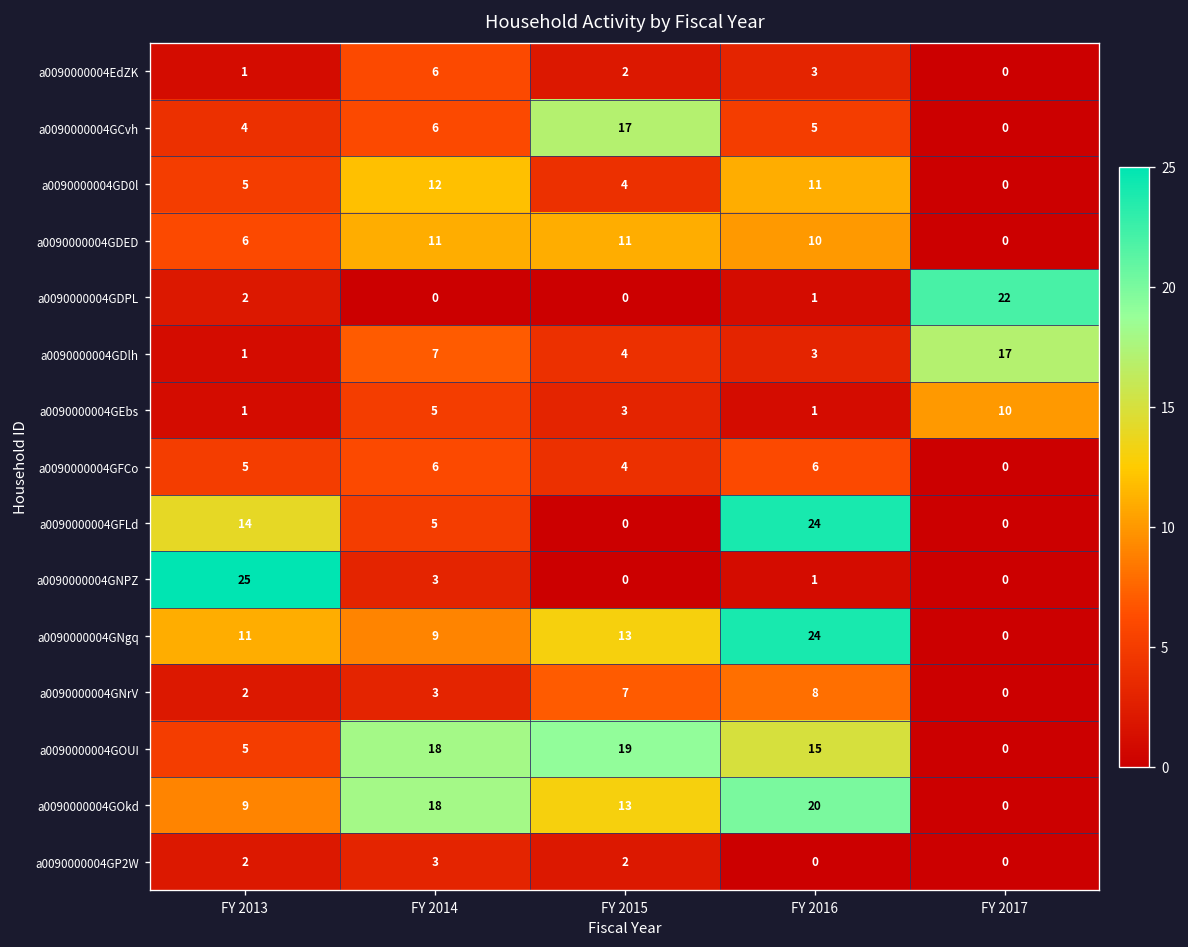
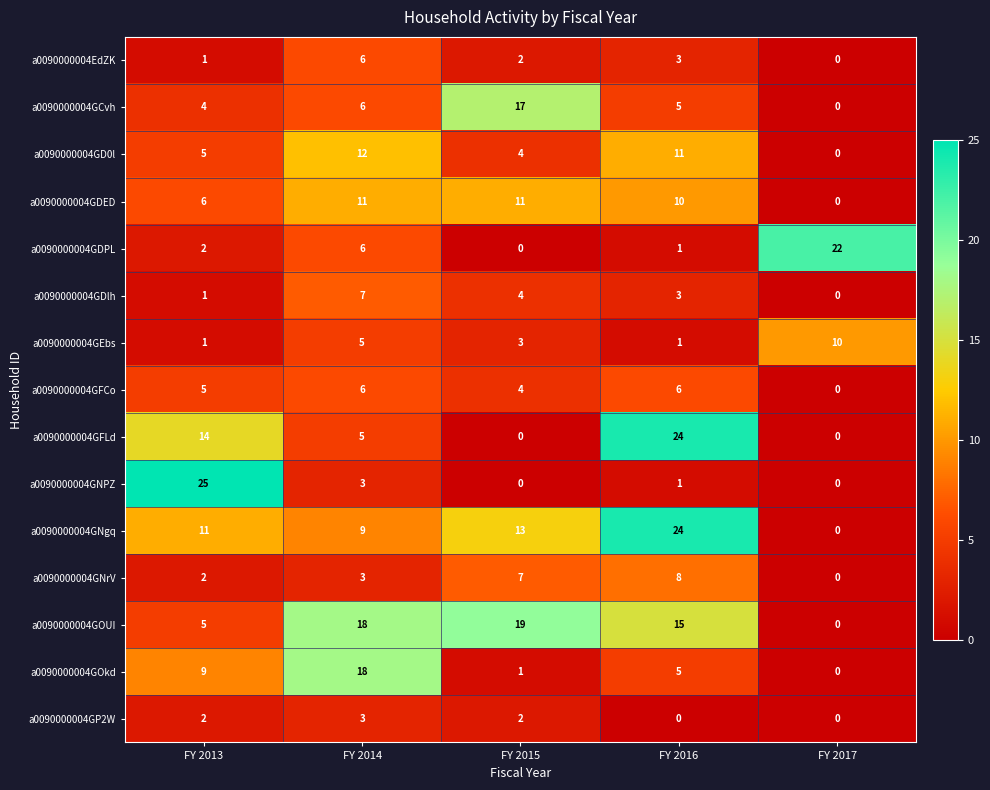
a0090000004GDPL, FY 2014: 0 -> 6
a0090000004GDlh, FY 2017: 17 -> 0
a0090000004GOkd, FY 2015: 13 -> 1
a0090000004GOkd, FY 2016: 20 -> 5
